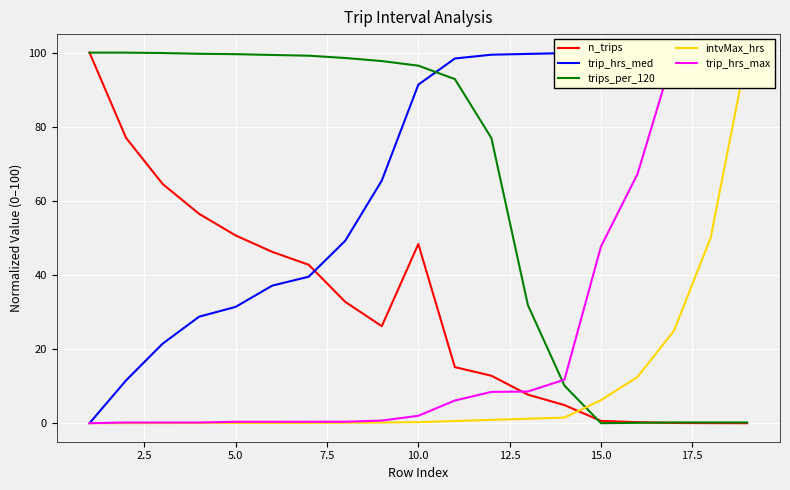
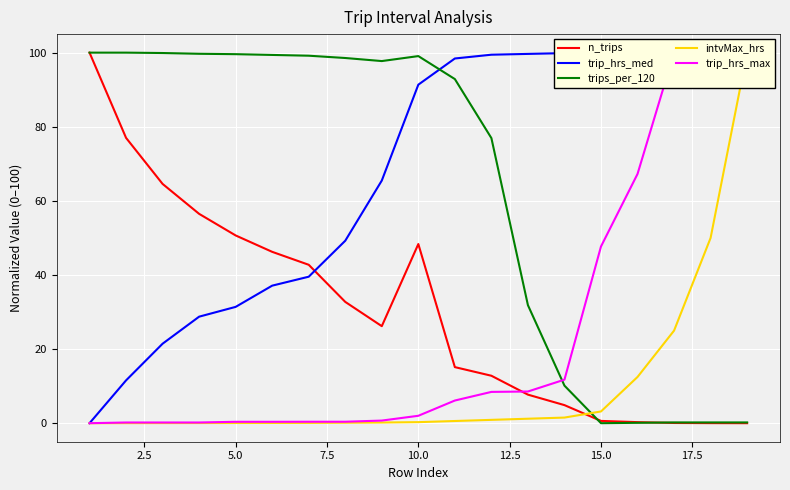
trips_per_120, 10.0: 96 -> 99
intvMax_hrs, 15.0: 6 -> 3
